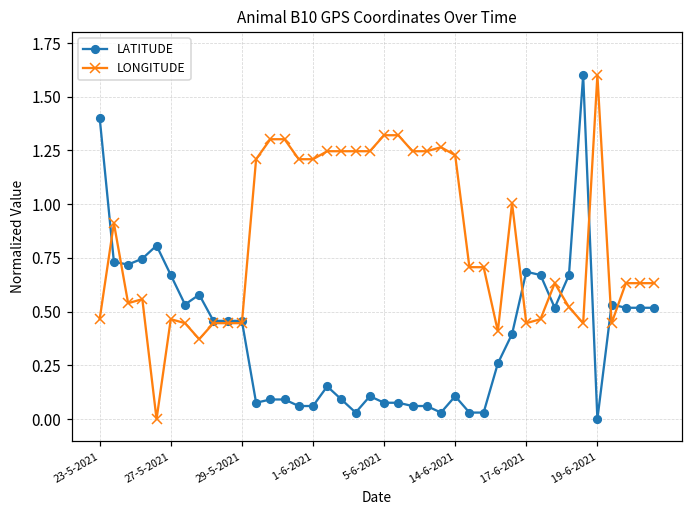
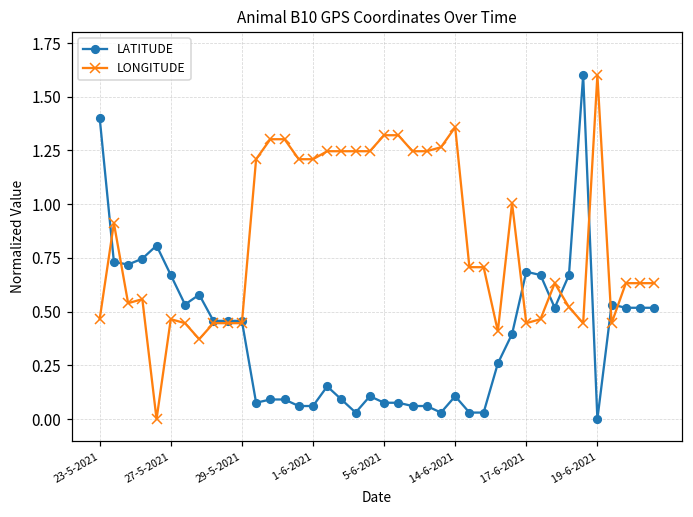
LONGITUDE, 14-6-2021: 1.23 -> 1.36
